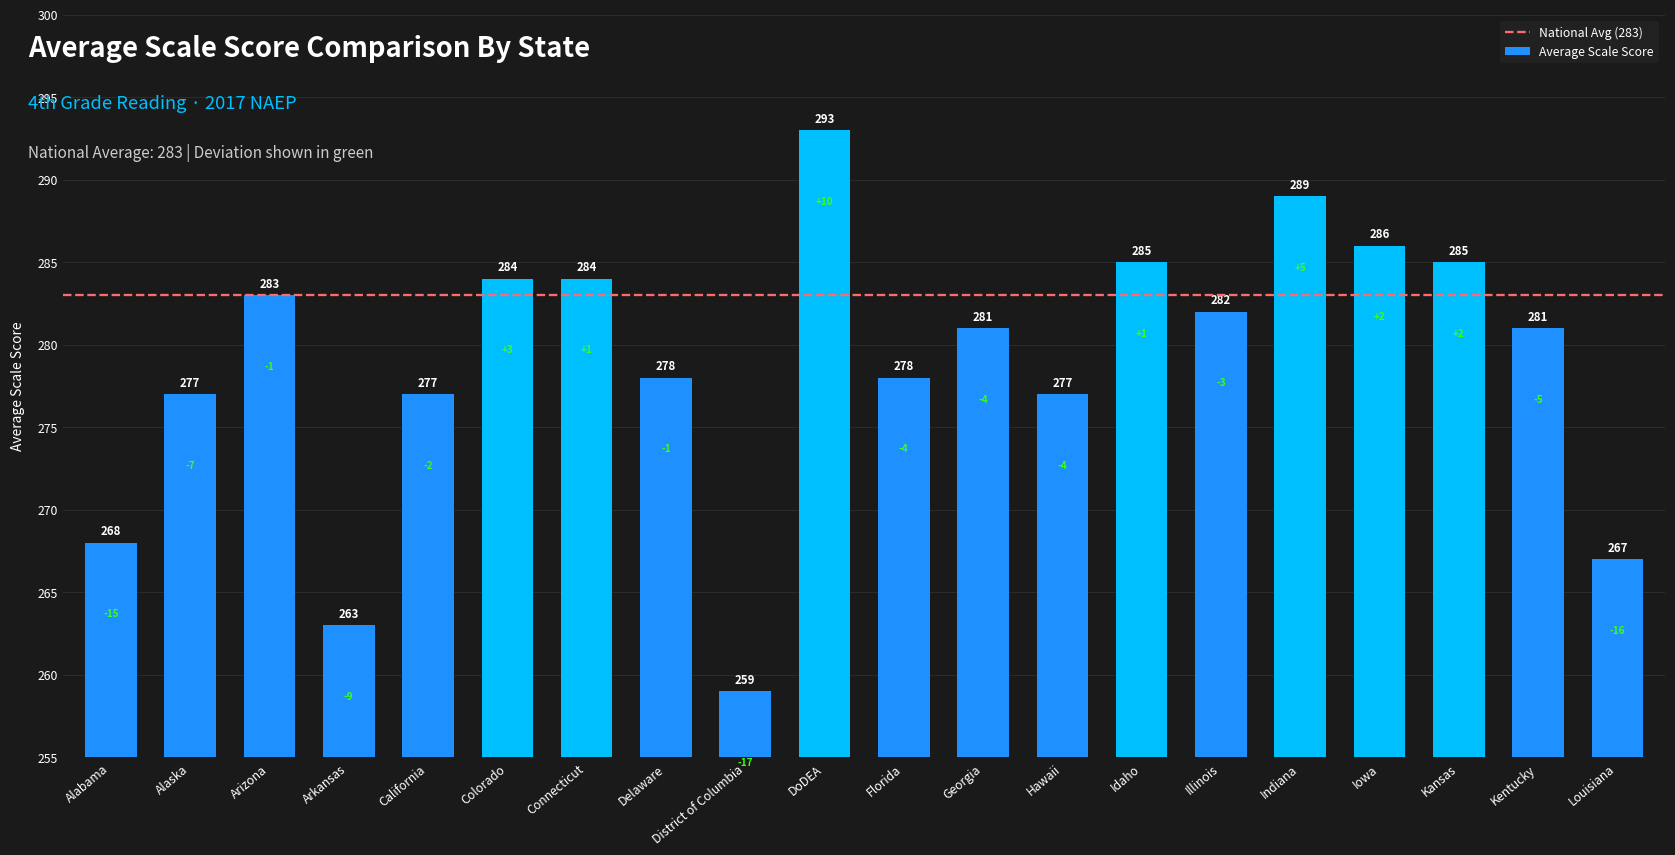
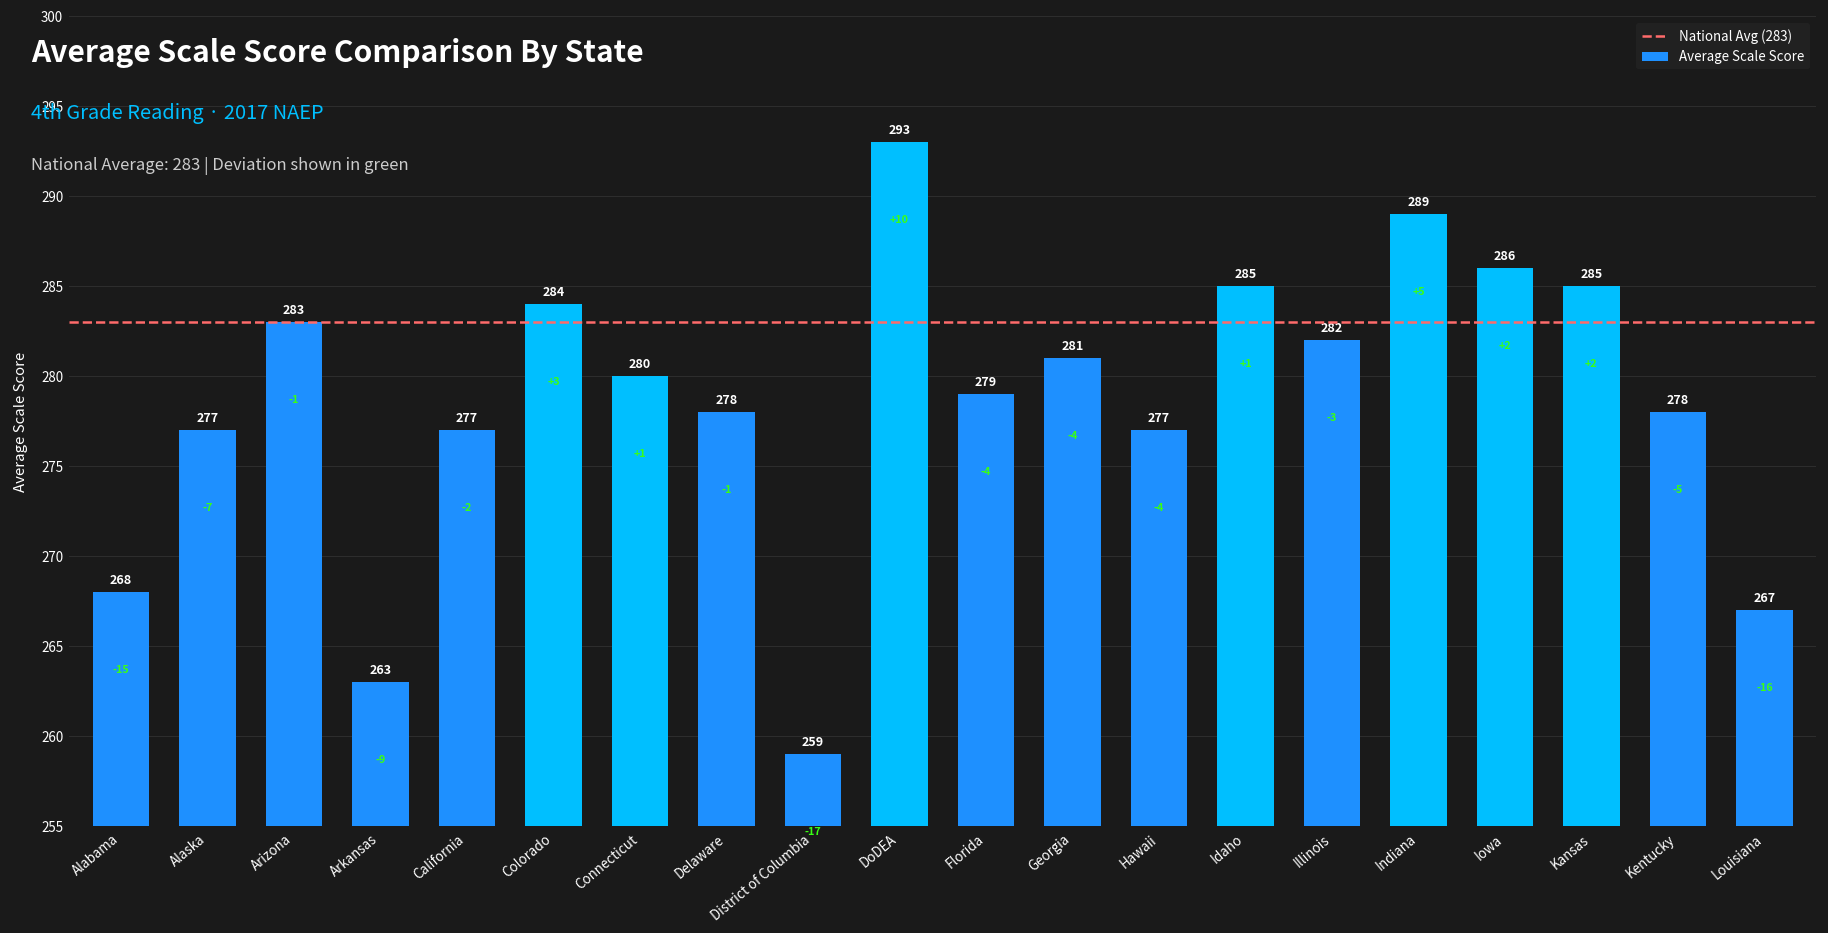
Connecticut: 284 -> 280
Florida: 278 -> 279
Kentucky: 281 -> 278
